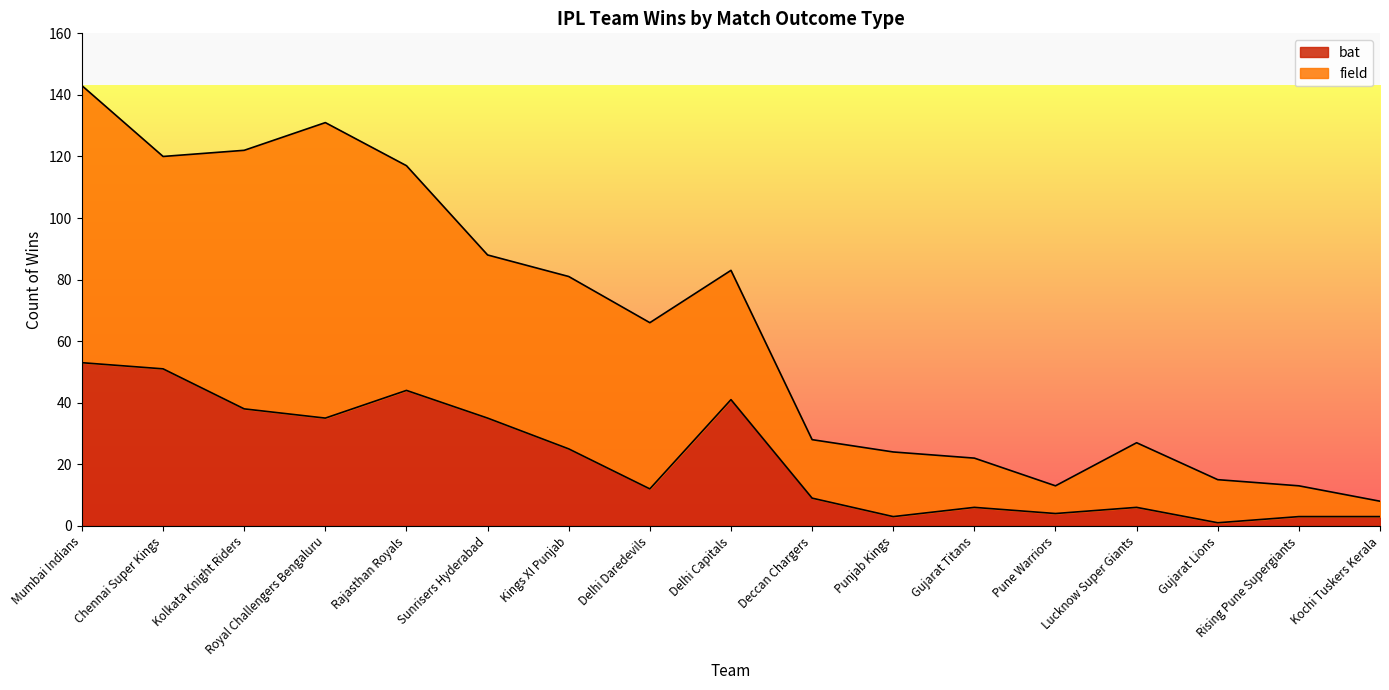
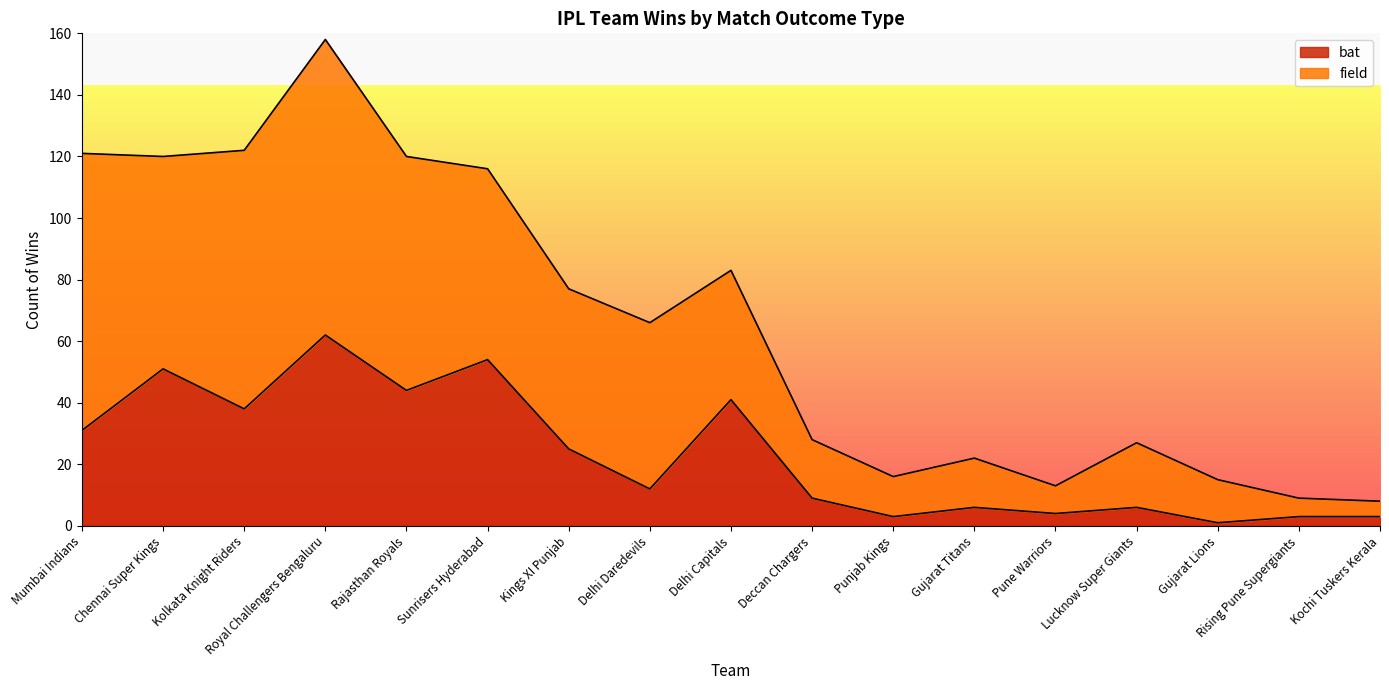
bat, Mumbai Indians: 53 -> 31
bat, Royal Challengers Bengaluru: 35 -> 62
field, Rajasthan Royals: 73 -> 76
bat, Sunrisers Hyderabad: 35 -> 54
field, Sunrisers Hyderabad: 53 -> 62
field, Kings XI Punjab: 56 -> 52
field, Punjab Kings: 21 -> 13
field, Rising Pune Supergiants: 10 -> 6
